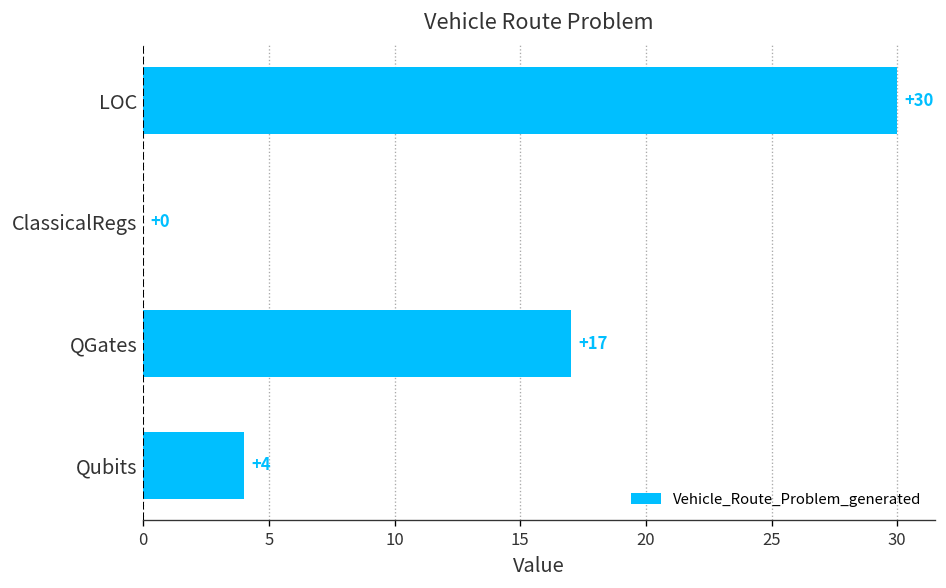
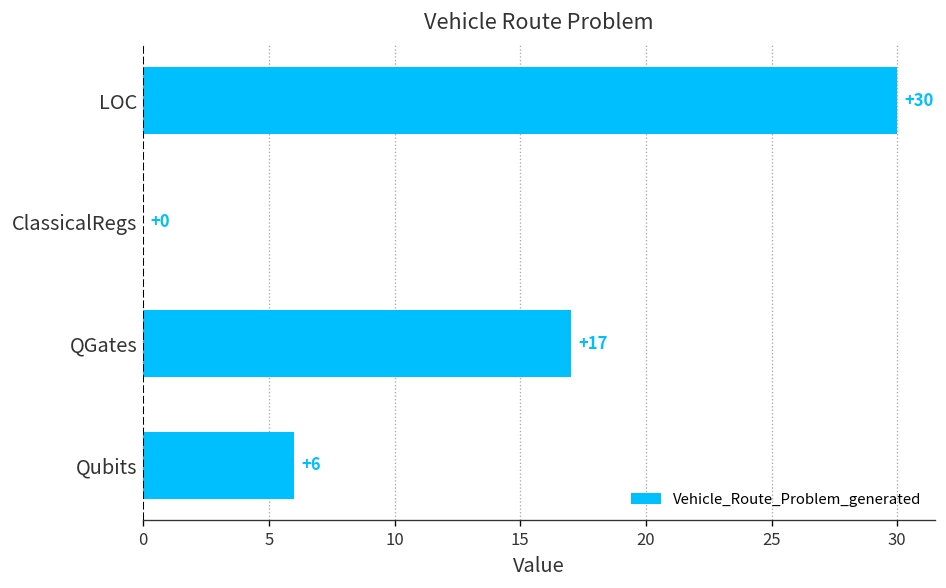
Qubits: +4 -> +6
